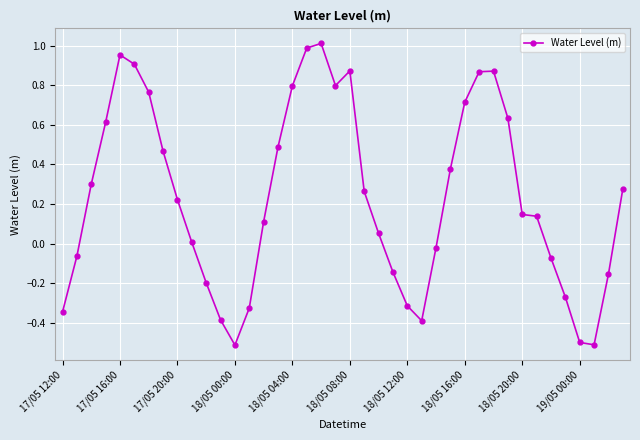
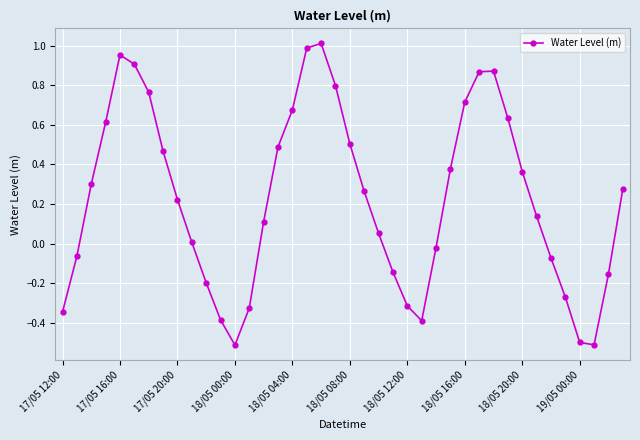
18/05 04:00: 0.80 -> 0.68
18/05 08:00: 0.87 -> 0.50
18/05 20:00: 0.15 -> 0.36
